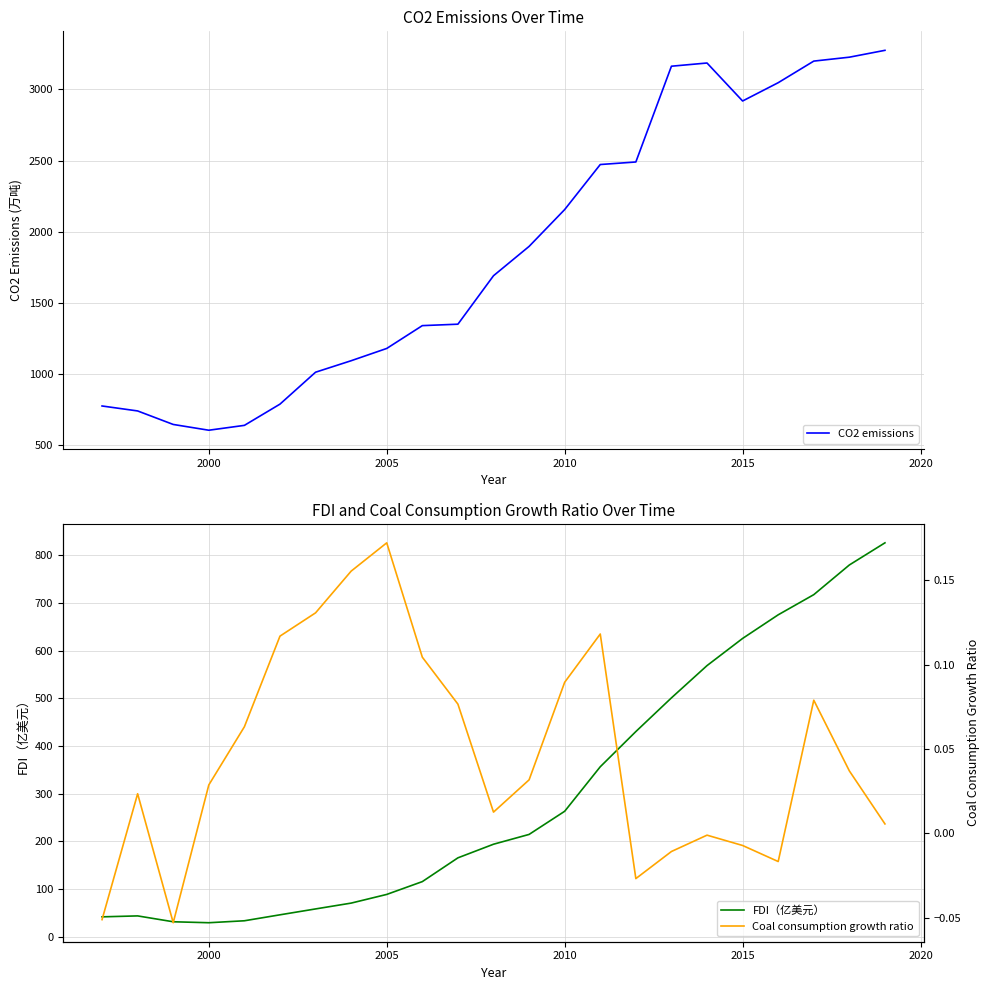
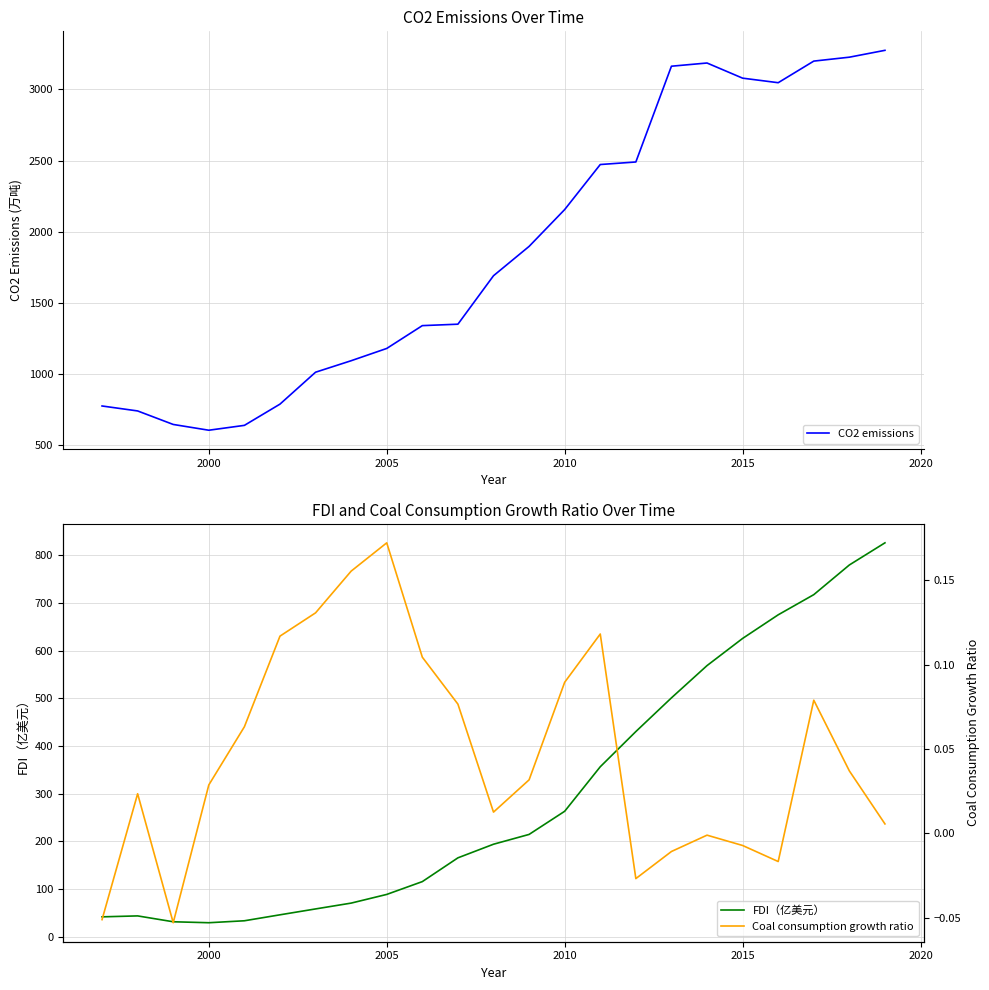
CO2 Emissions Over Time, 2015: 2920 -> 3080
